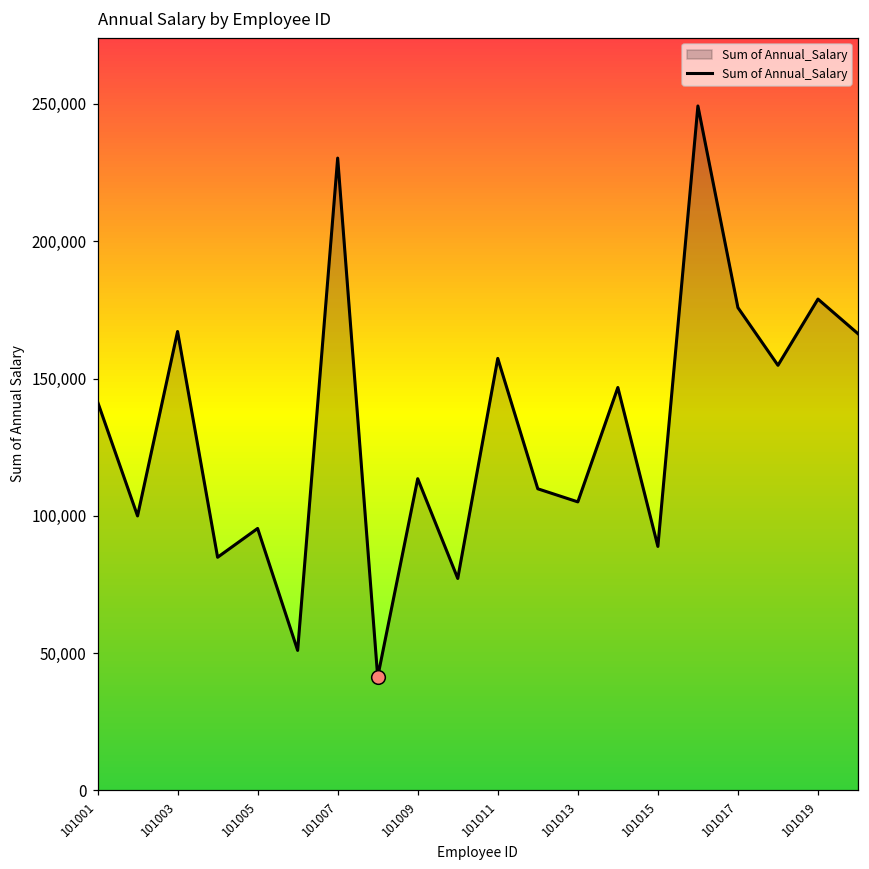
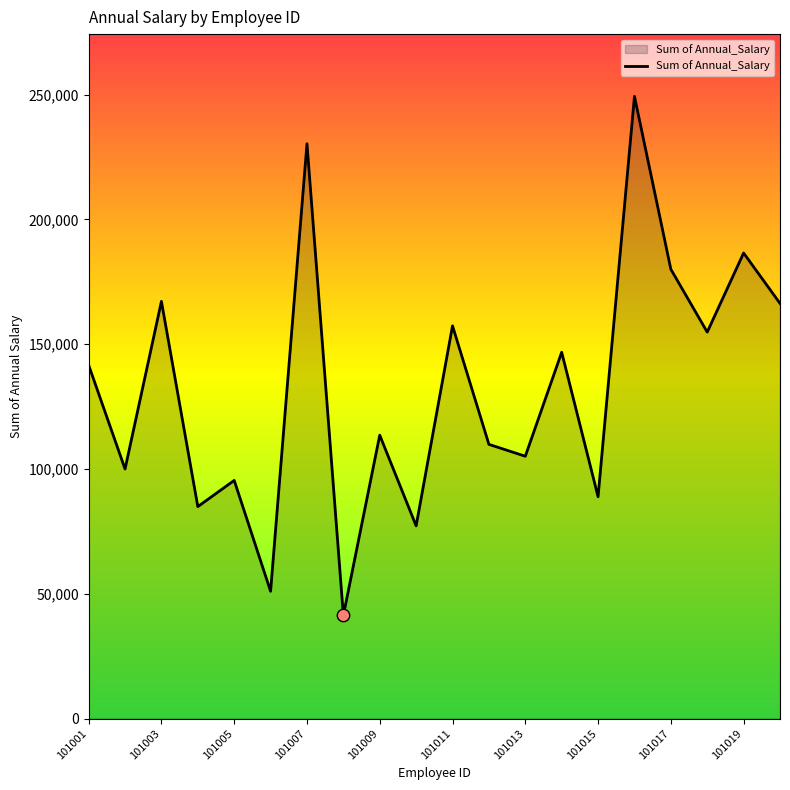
Sum of Annual_Salary, 101017: 176,000 -> 180,000
Sum of Annual_Salary, 101019: 179,000 -> 187,000
